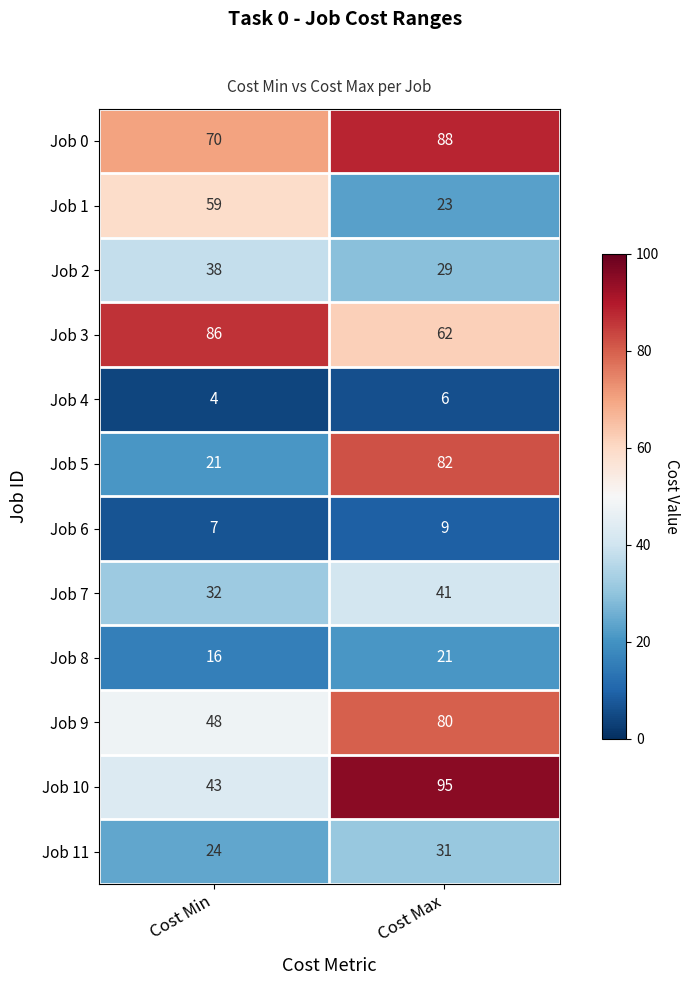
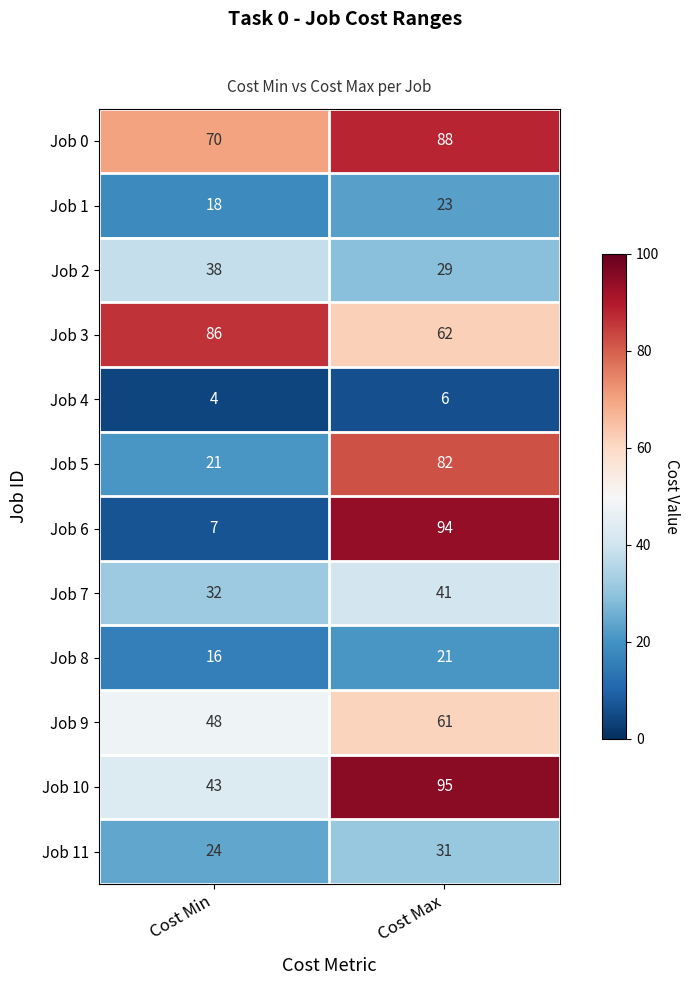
Job 1, Cost Min: 59 -> 18
Job 6, Cost Max: 9 -> 94
Job 9, Cost Max: 80 -> 61
